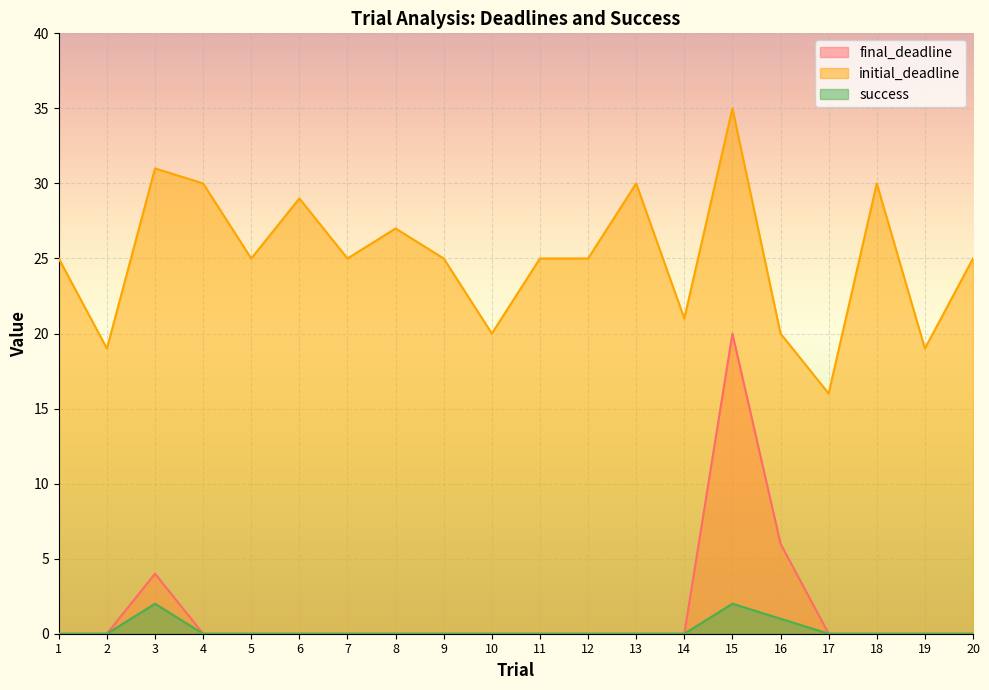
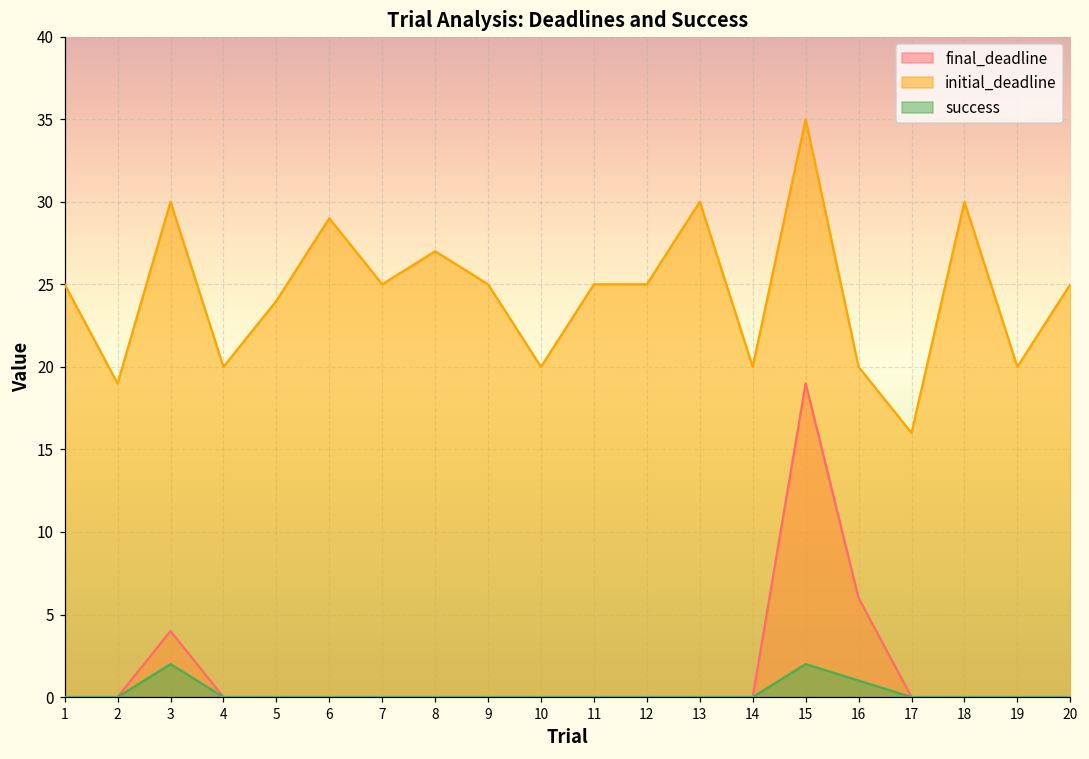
initial_deadline, 3: 31 -> 30
initial_deadline, 4: 30 -> 20
initial_deadline, 5: 25 -> 24
initial_deadline, 14: 21 -> 20
final_deadline, 15: 20 -> 19
initial_deadline, 19: 19 -> 20
